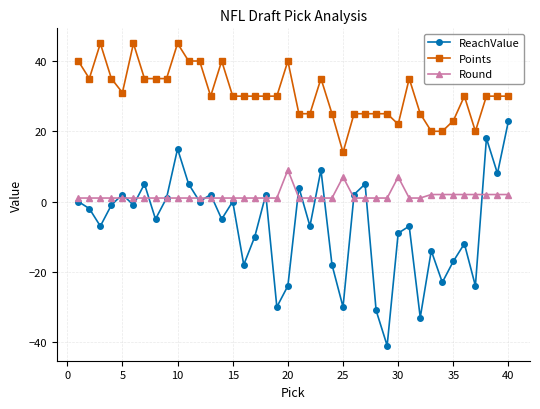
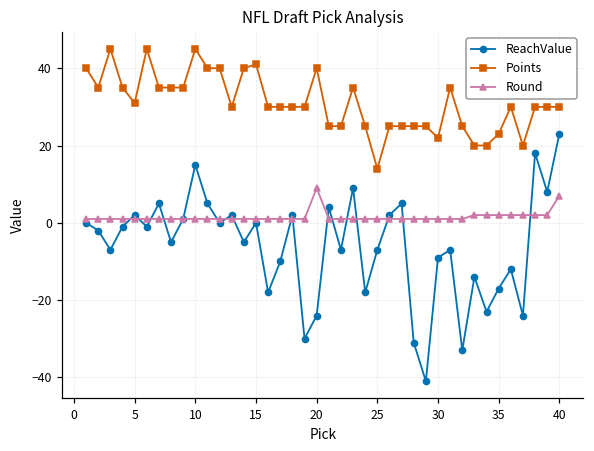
Points, 15: 30 -> 41
ReachValue, 25: -30 -> -7
Round, 25: 7 -> 1
Round, 30: 7 -> 1
Round, 40: 2 -> 7
